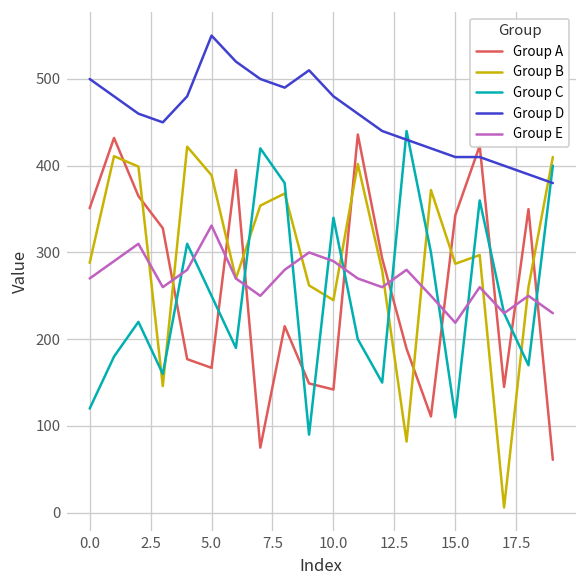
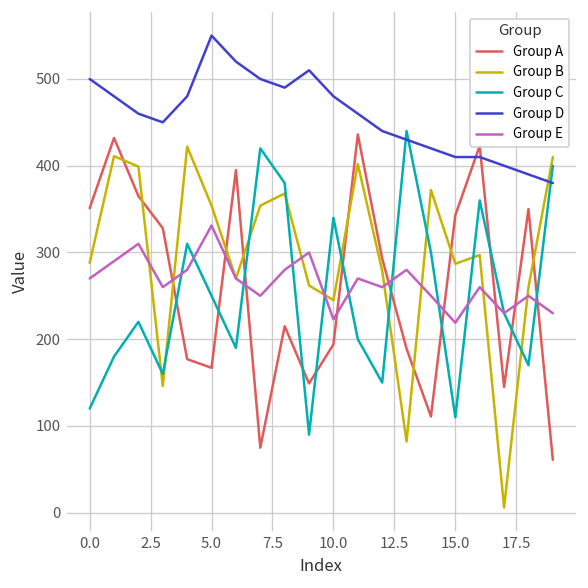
Group B, 5.0: 390 -> 350
Group A, 10.0: 140 -> 190
Group E, 10.0: 290 -> 220
